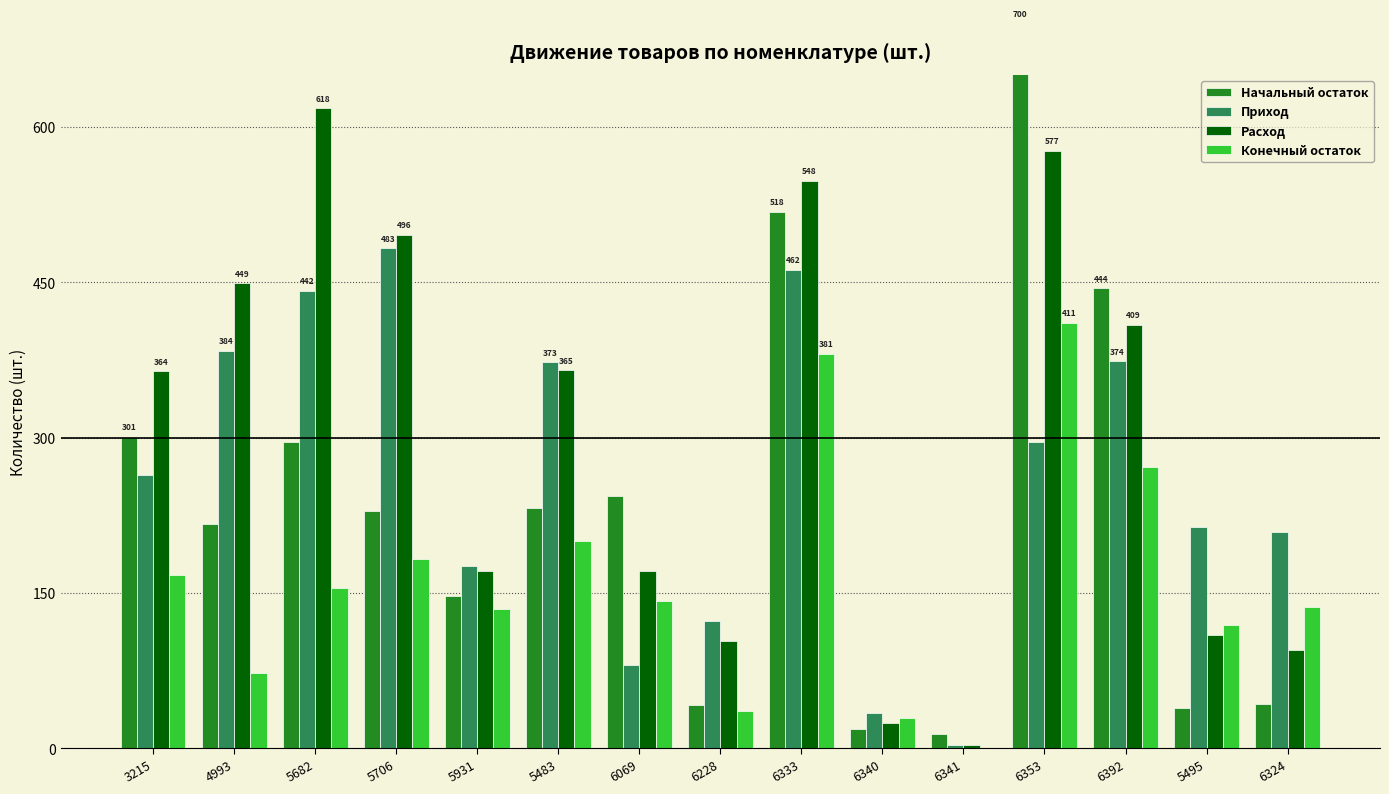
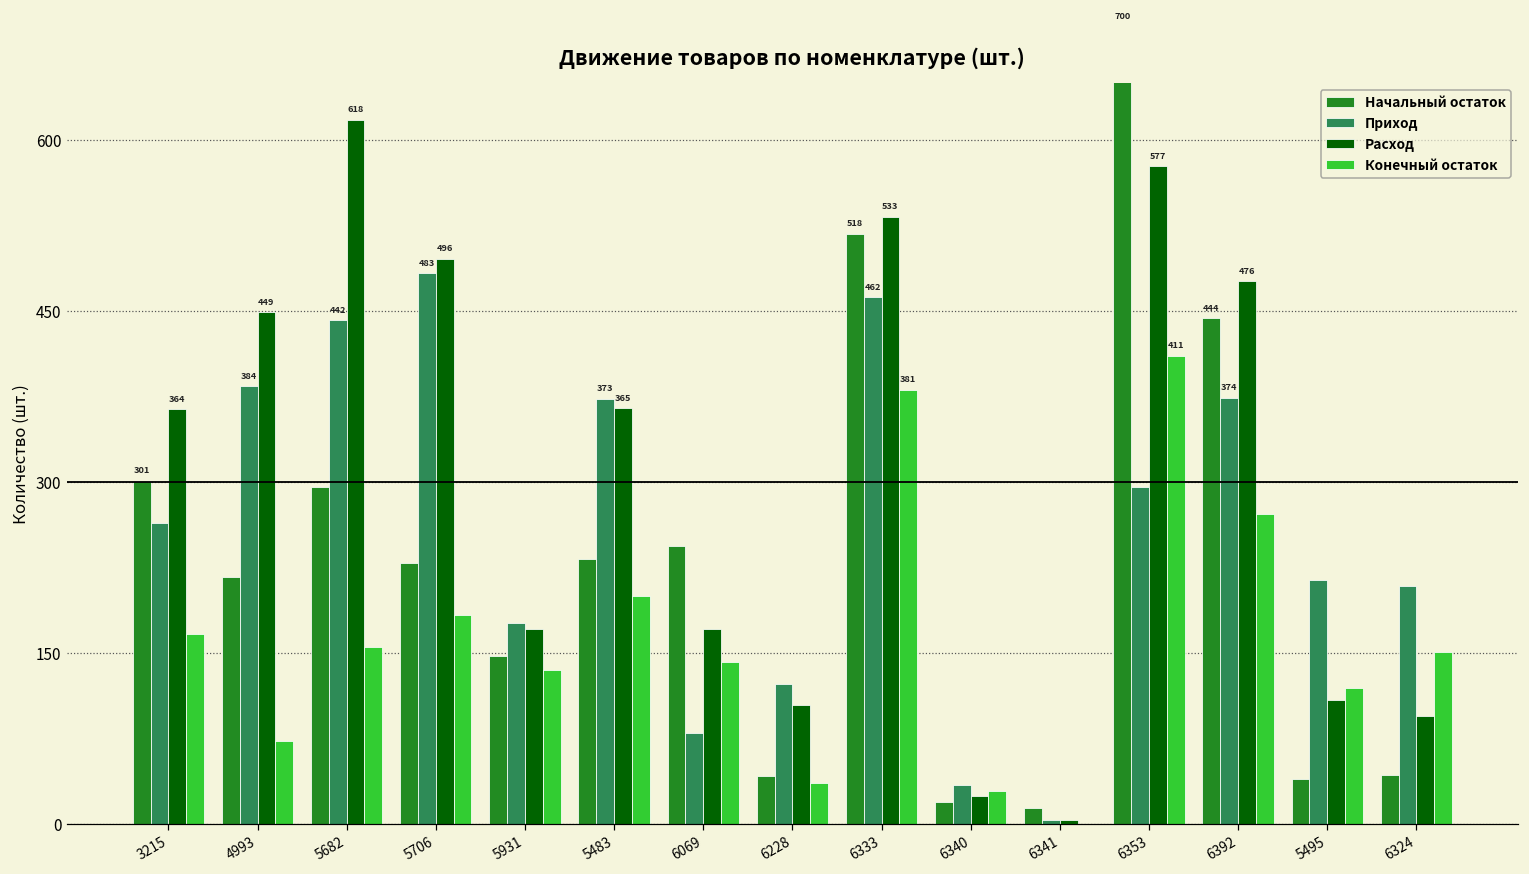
Расход, 6333: 548 -> 533
Расход, 6392: 409 -> 476
Конечный остаток, 6324: 136 -> 151
